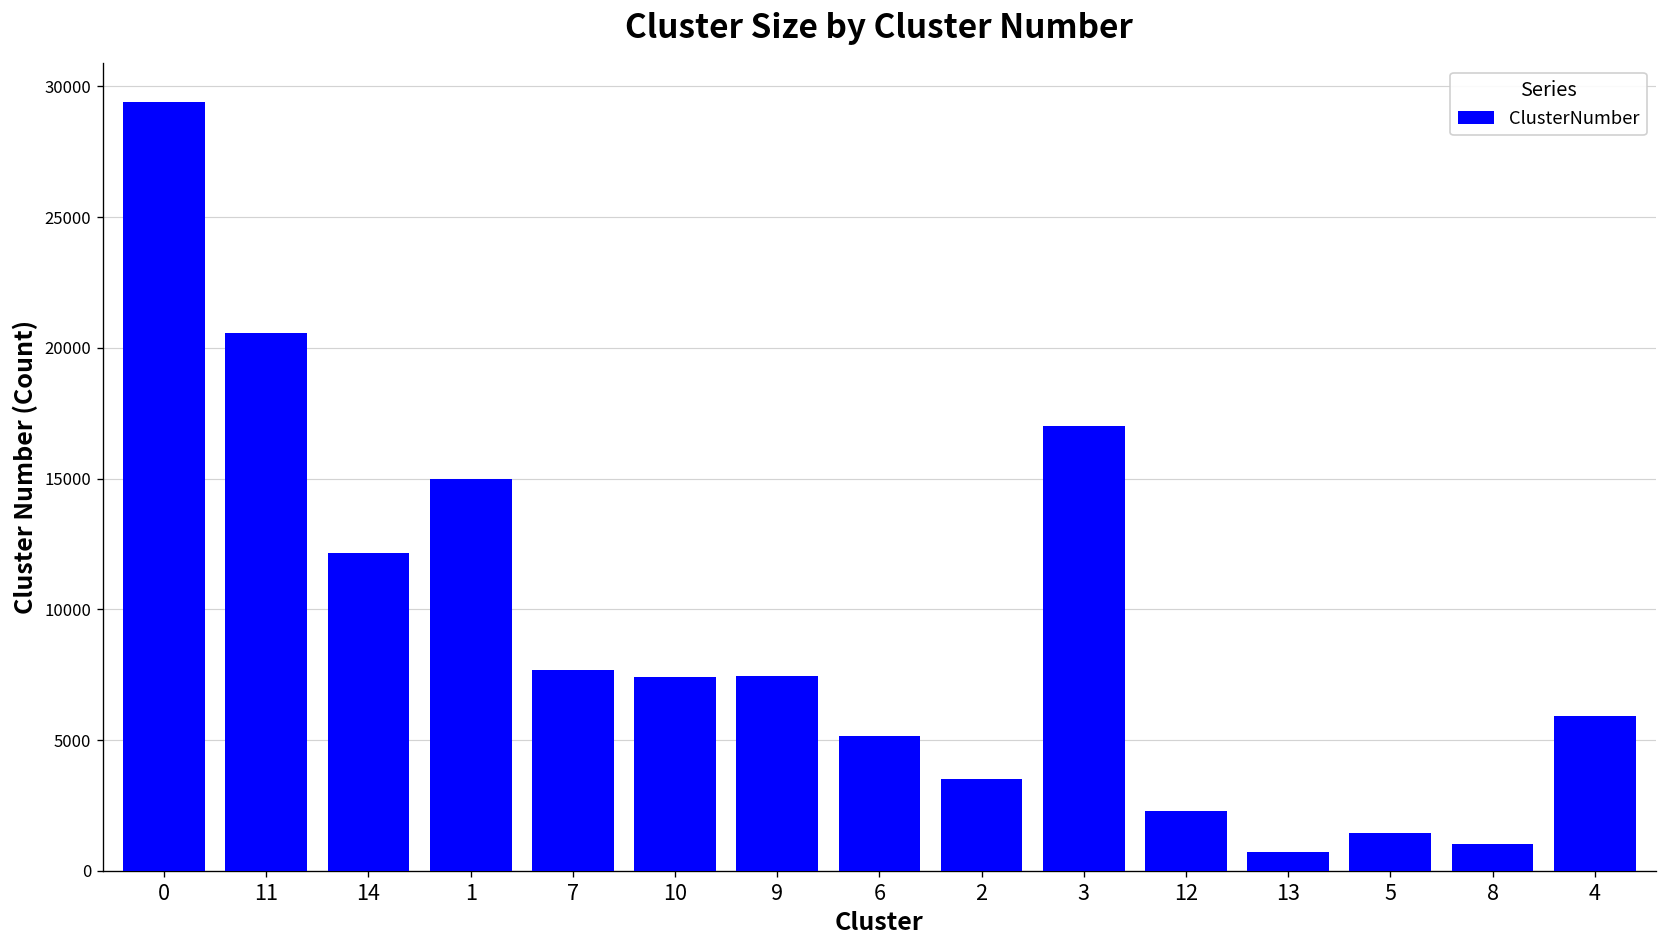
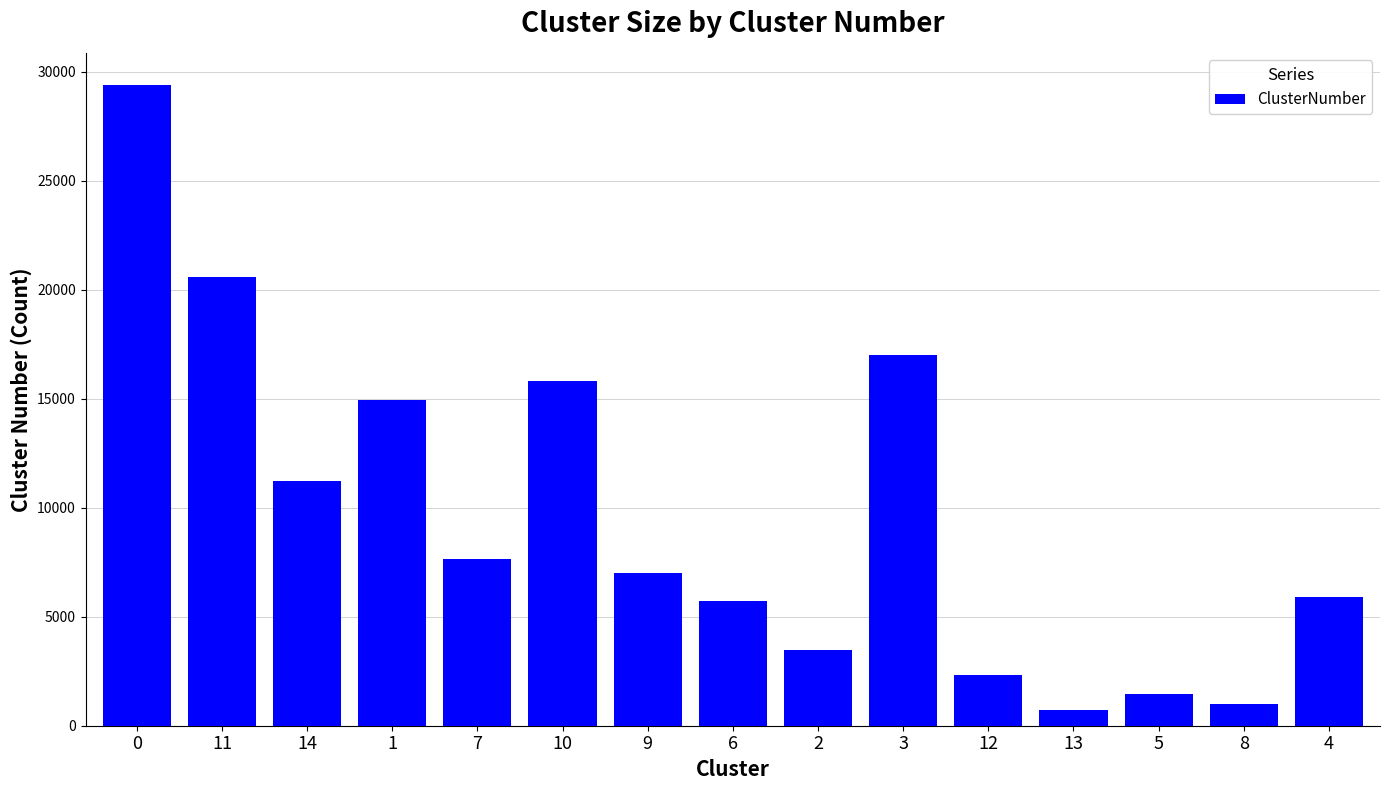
14: 12200 -> 11200
10: 7400 -> 15800
9: 7400 -> 7000
6: 5200 -> 5700
